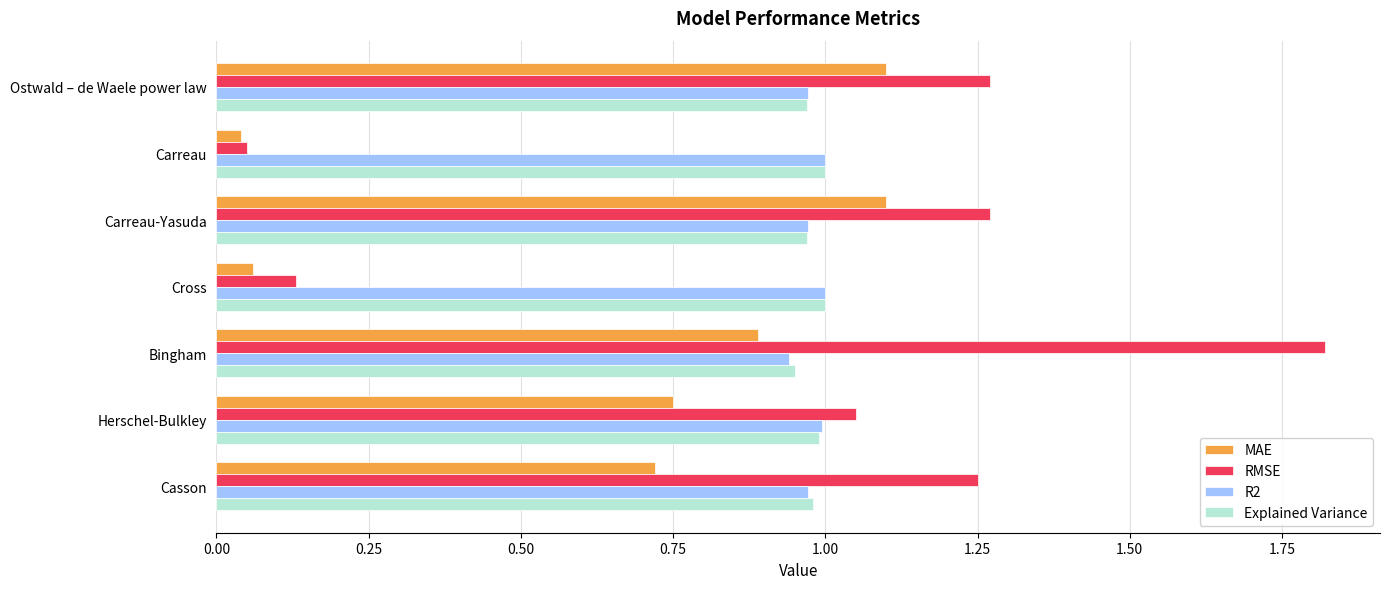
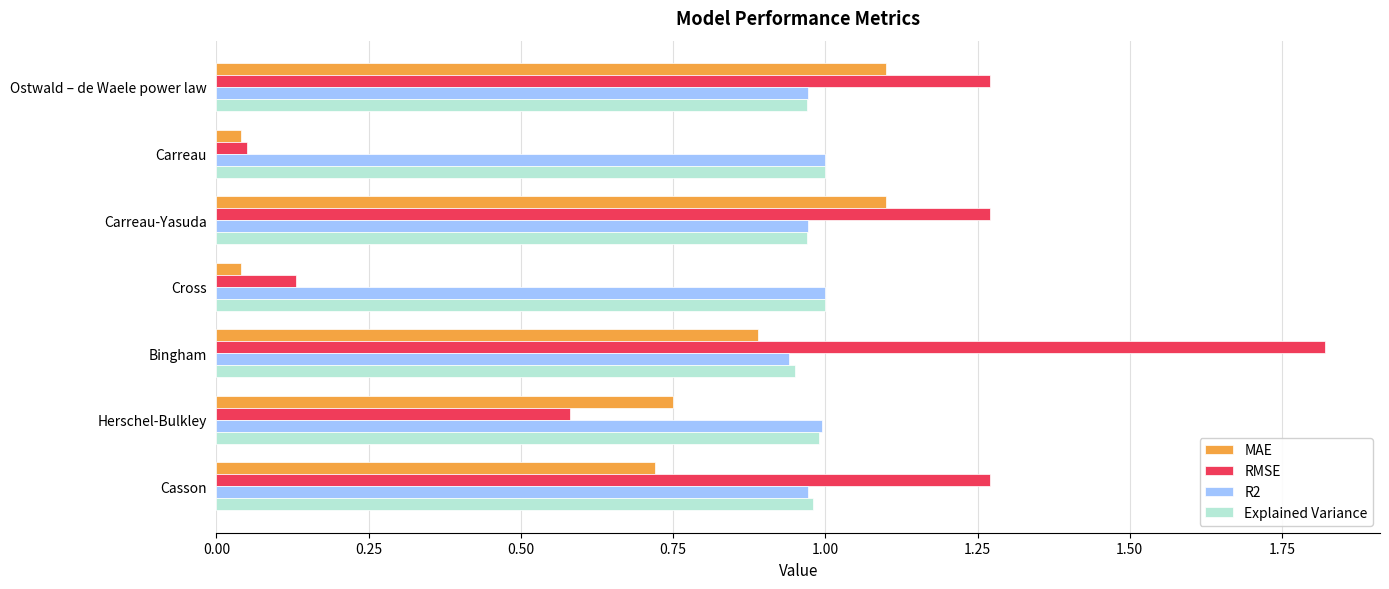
MAE, Cross: 0.06 -> 0.04
RMSE, Herschel-Bulkley: 1.05 -> 0.58
RMSE, Casson: 1.25 -> 1.27
